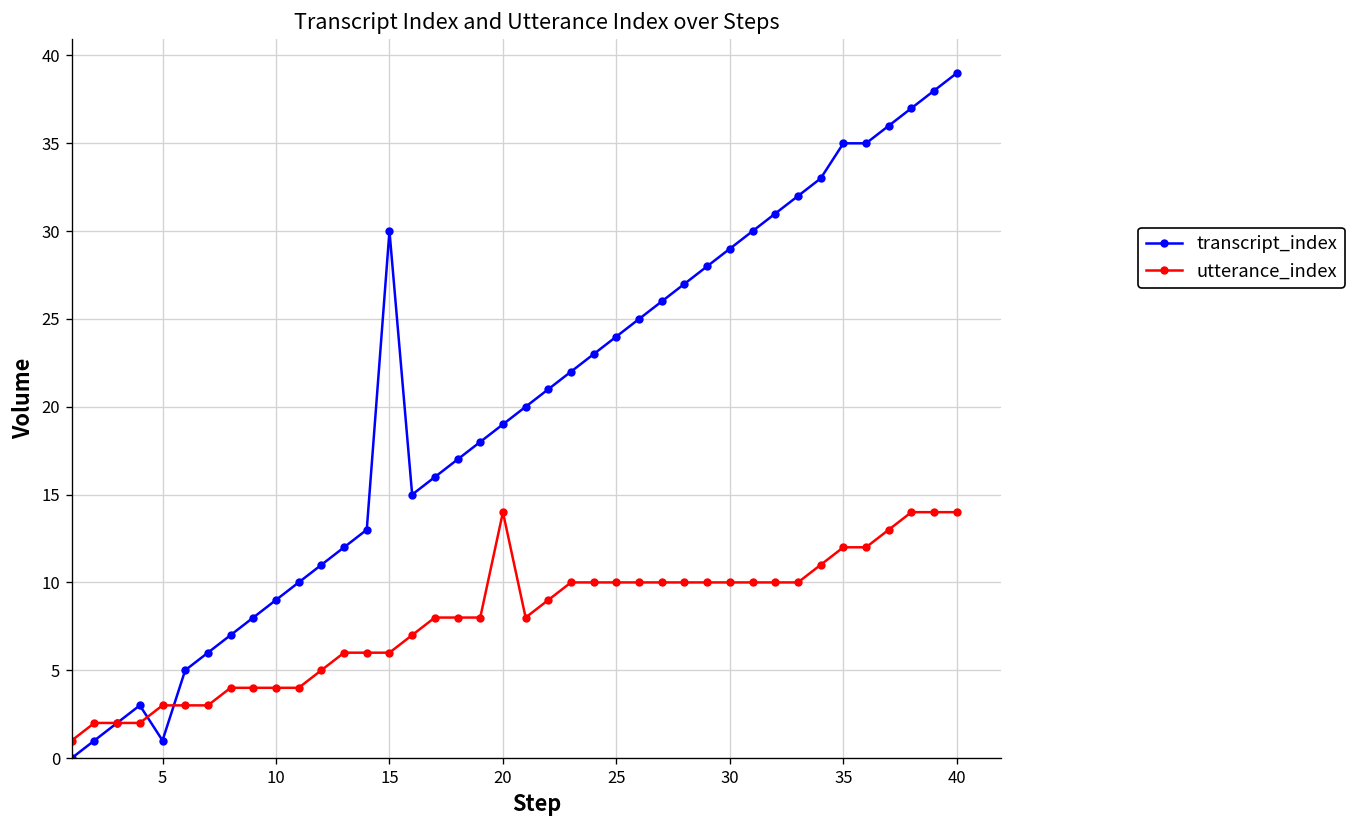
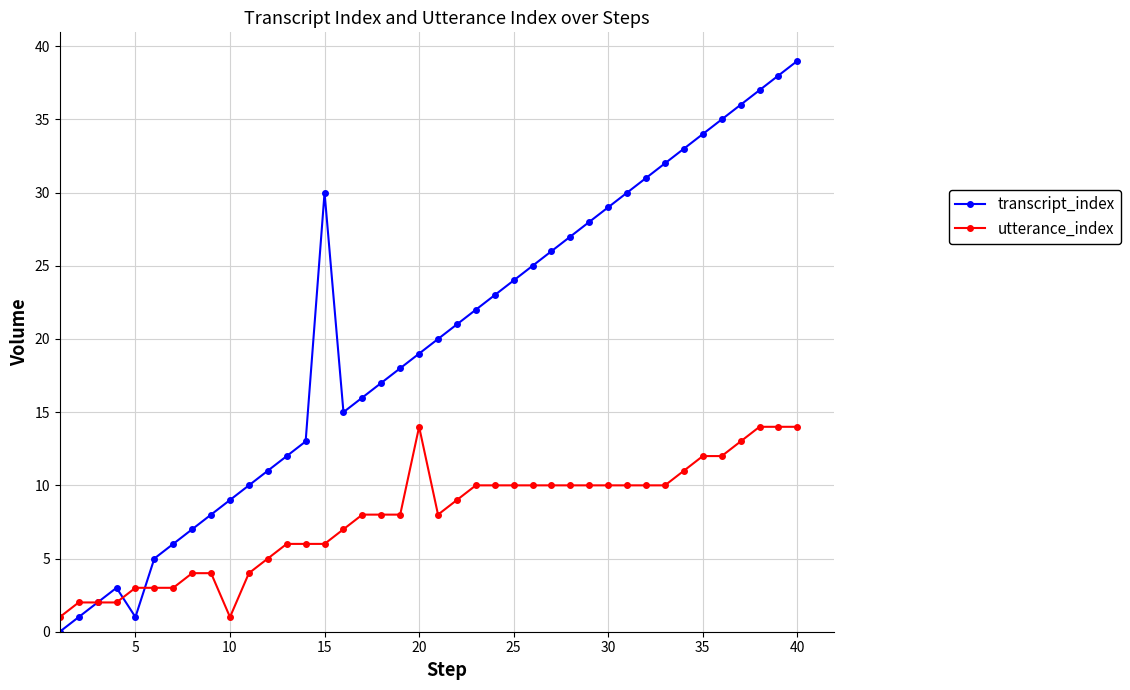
utterance_index, 10: 4 -> 1
transcript_index, 35: 35 -> 34
